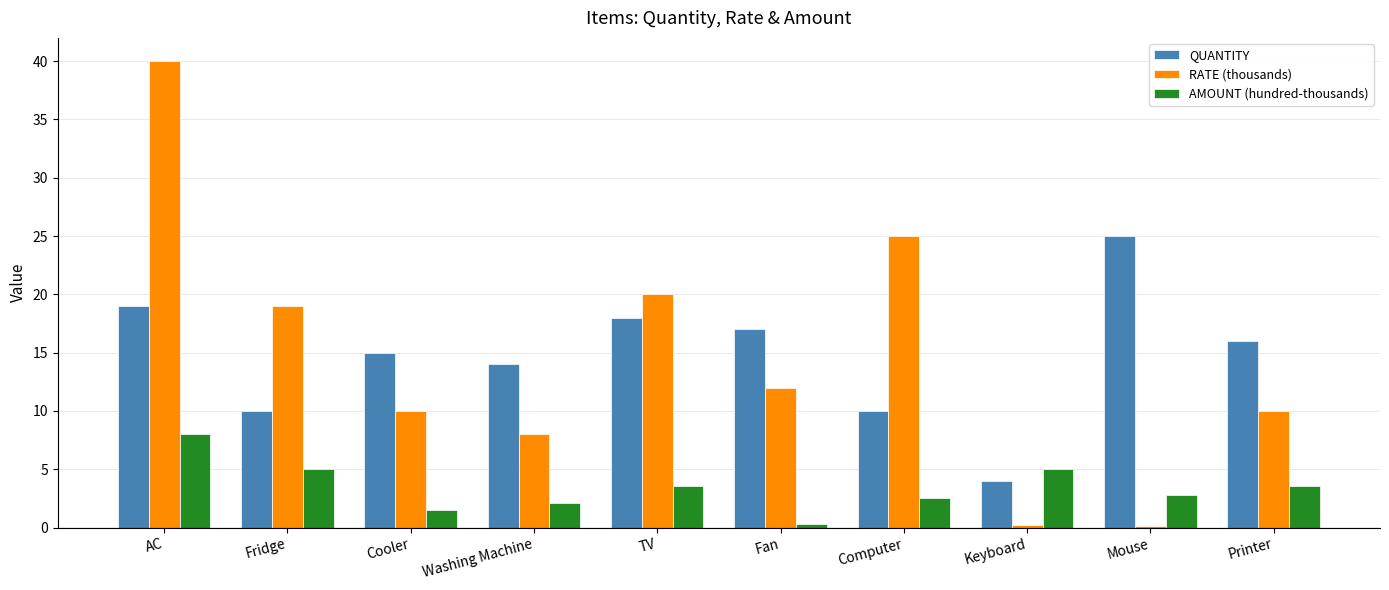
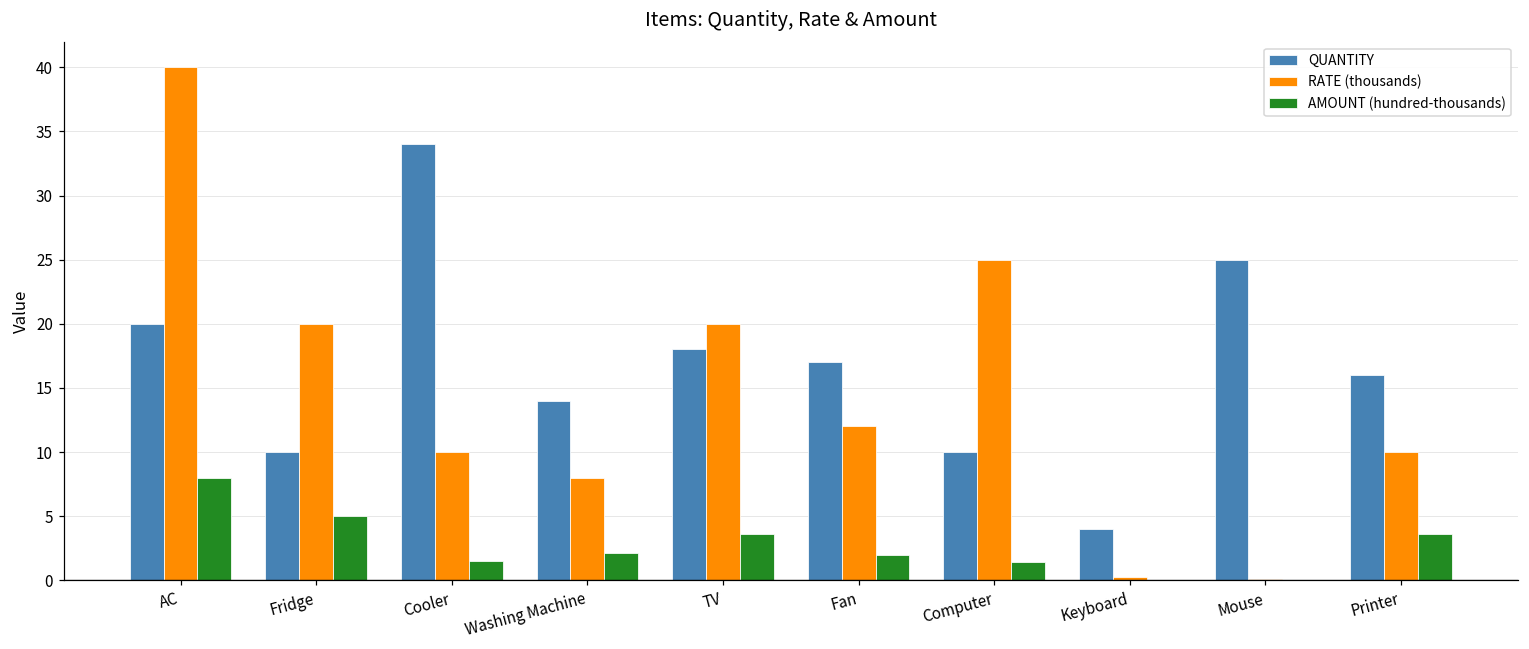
QUANTITY, AC: 19 -> 20
RATE (thousands), Fridge: 19 -> 20
QUANTITY, Cooler: 15 -> 34
AMOUNT (hundred-thousands), Fan: 0.3 -> 2.0
AMOUNT (hundred-thousands), Computer: 2.5 -> 1.4
AMOUNT (hundred-thousands), Keyboard: 5.0 -> 0.0
AMOUNT (hundred-thousands), Mouse: 2.8 -> 0.0
